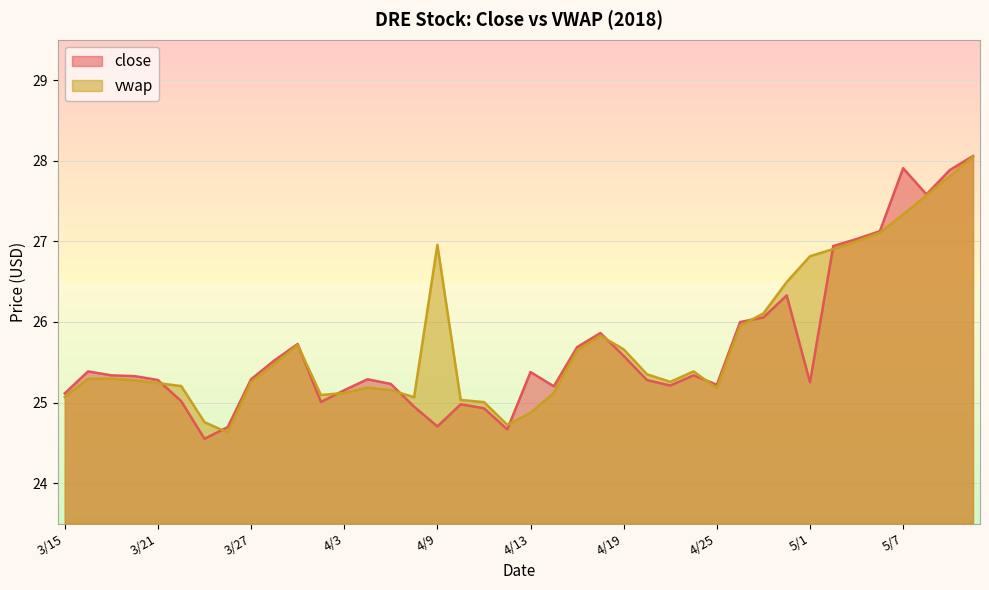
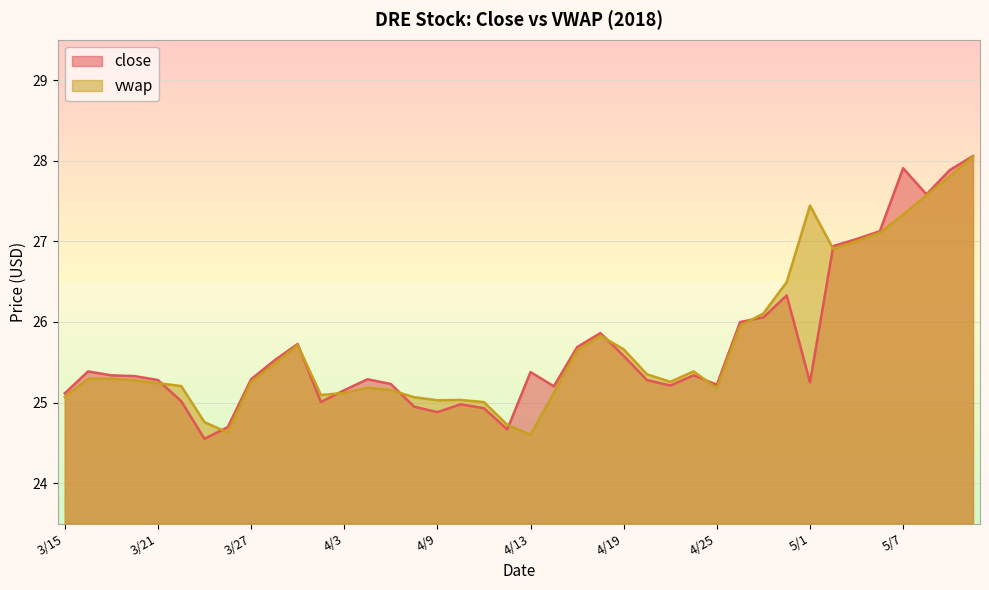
close, 4/9: 24.7 -> 24.9
vwap, 4/9: 27.0 -> 25.0
vwap, 4/13: 24.9 -> 24.6
vwap, 5/1: 26.8 -> 27.4
